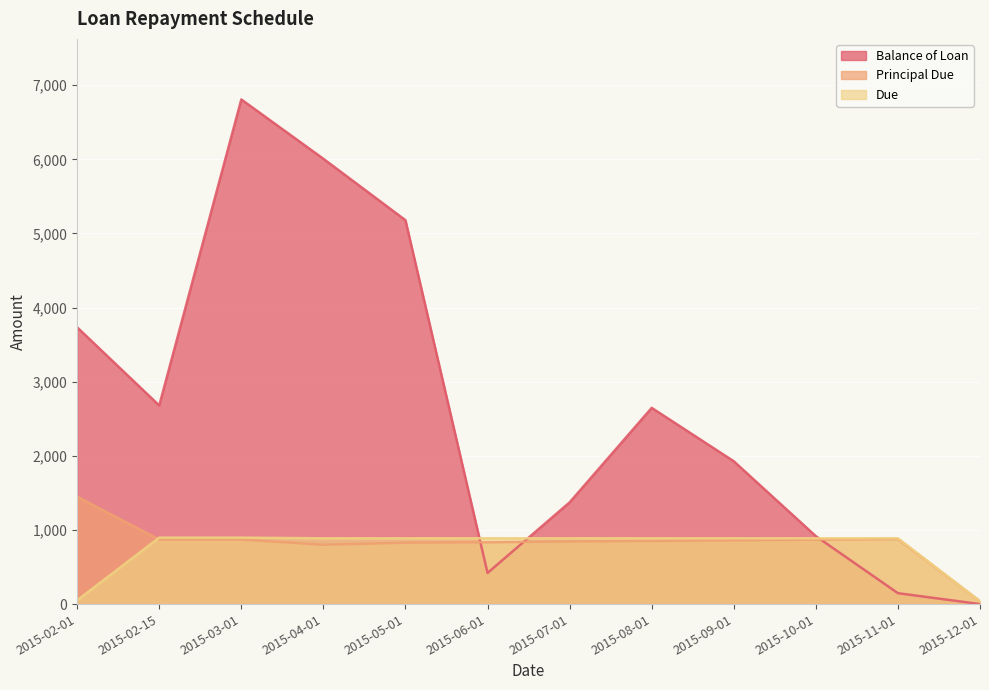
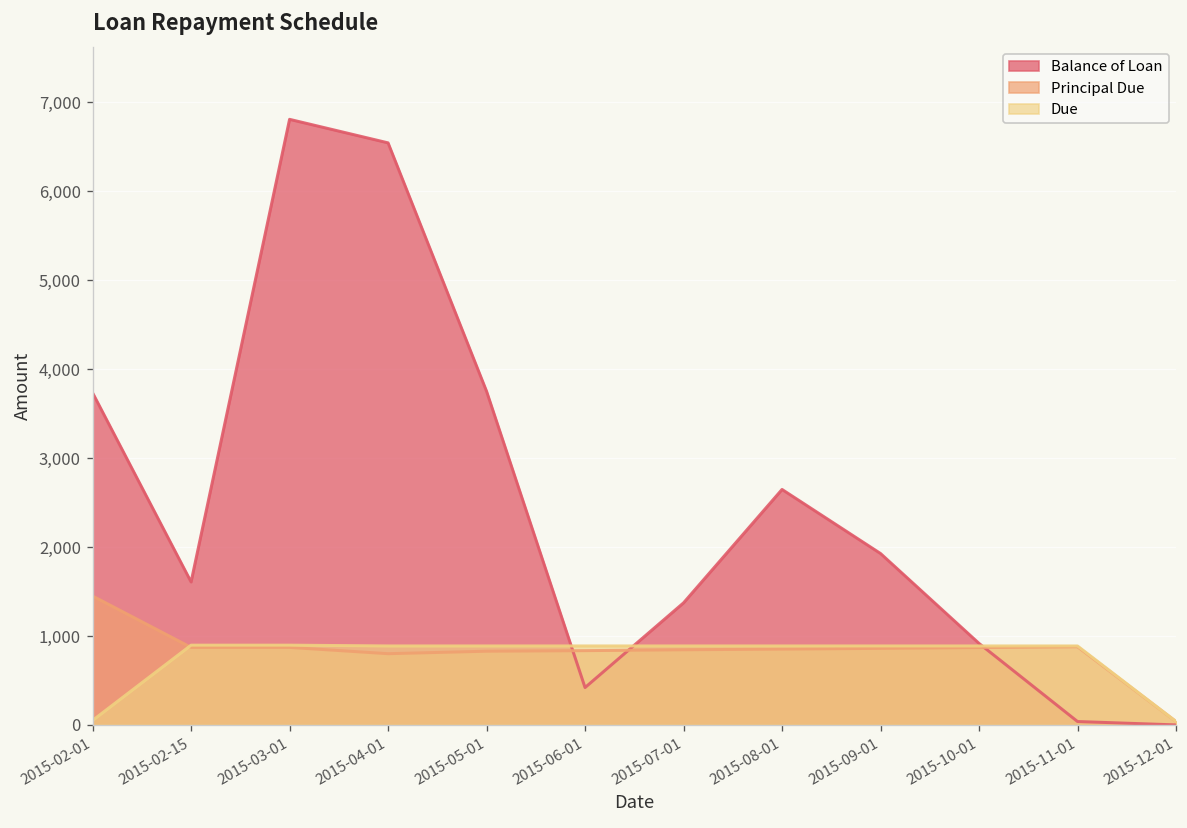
Balance of Loan, 2015-02-15: 2,700 -> 1,600
Balance of Loan, 2015-04-01: 6,000 -> 6,500
Balance of Loan, 2015-05-01: 5,200 -> 3,800
Balance of Loan, 2015-11-01: 100 -> 0
